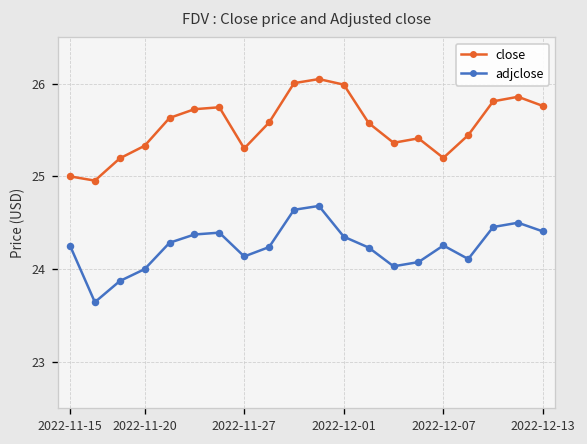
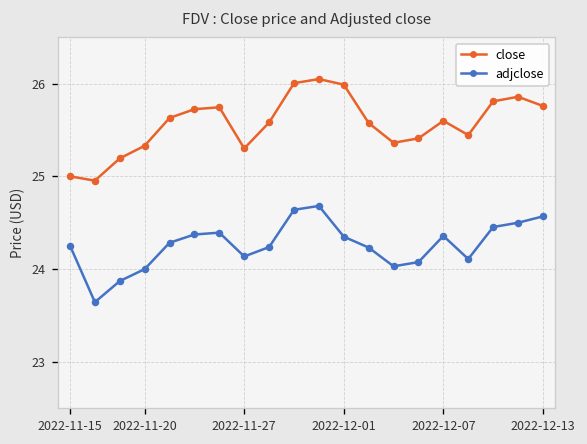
close, 2022-12-07: 25.2 -> 25.6
adjclose, 2022-12-07: 24.3 -> 24.4
adjclose, 2022-12-13: 24.4 -> 24.6
